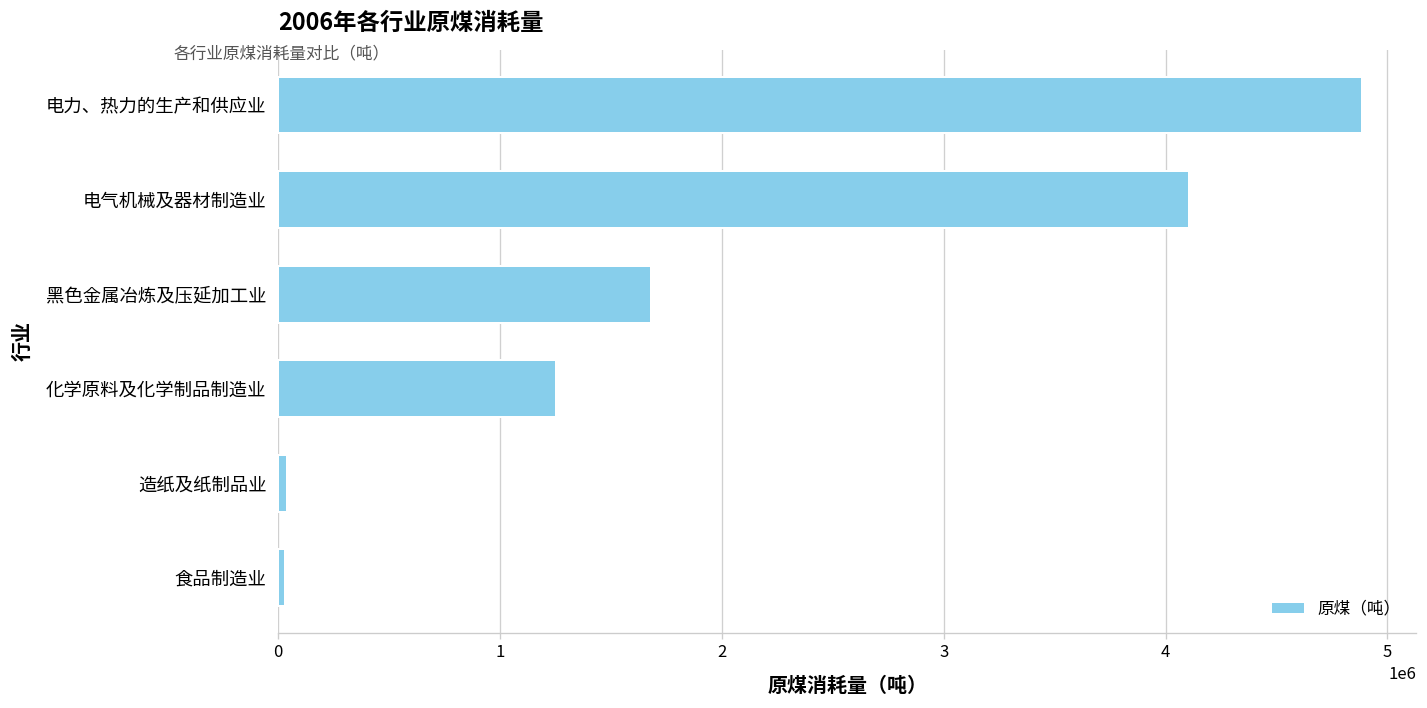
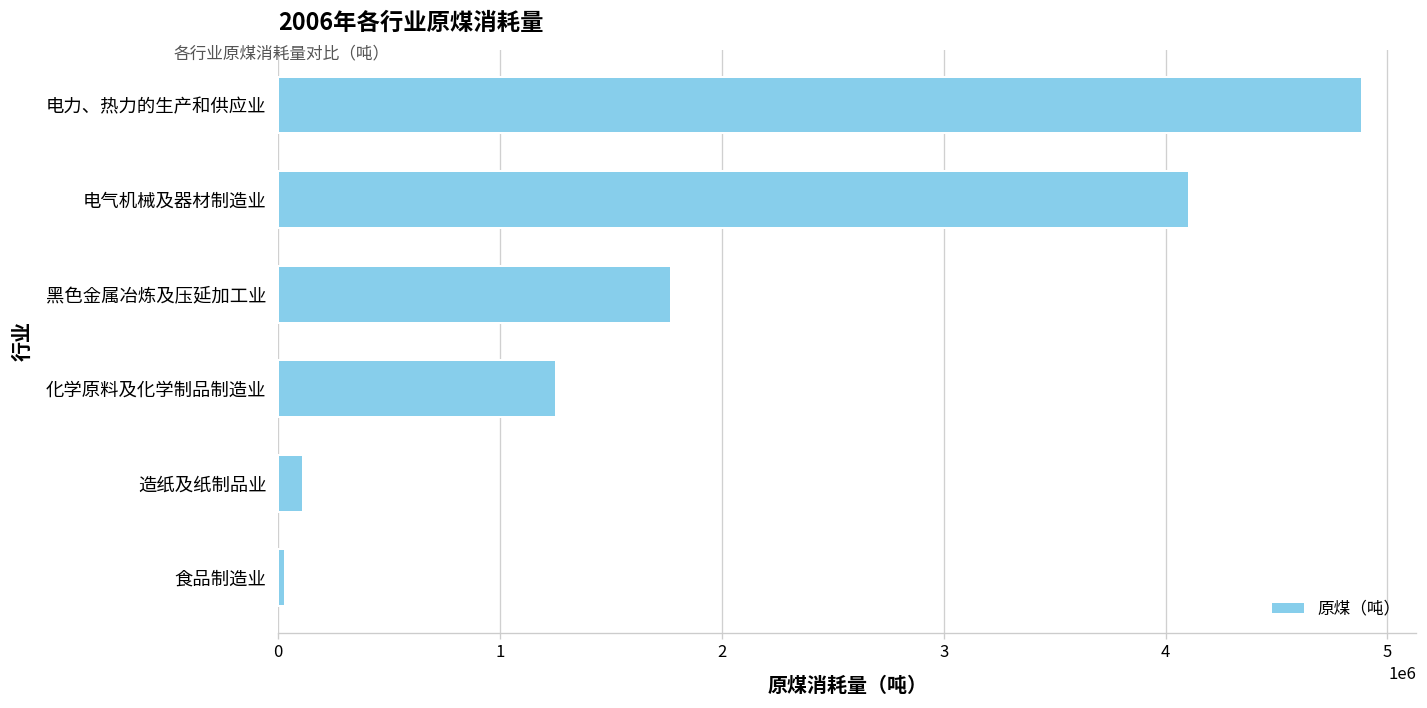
黑色金属冶炼及压延加工业: 1680000 -> 1770000
造纸及纸制品业: 40000 -> 110000
